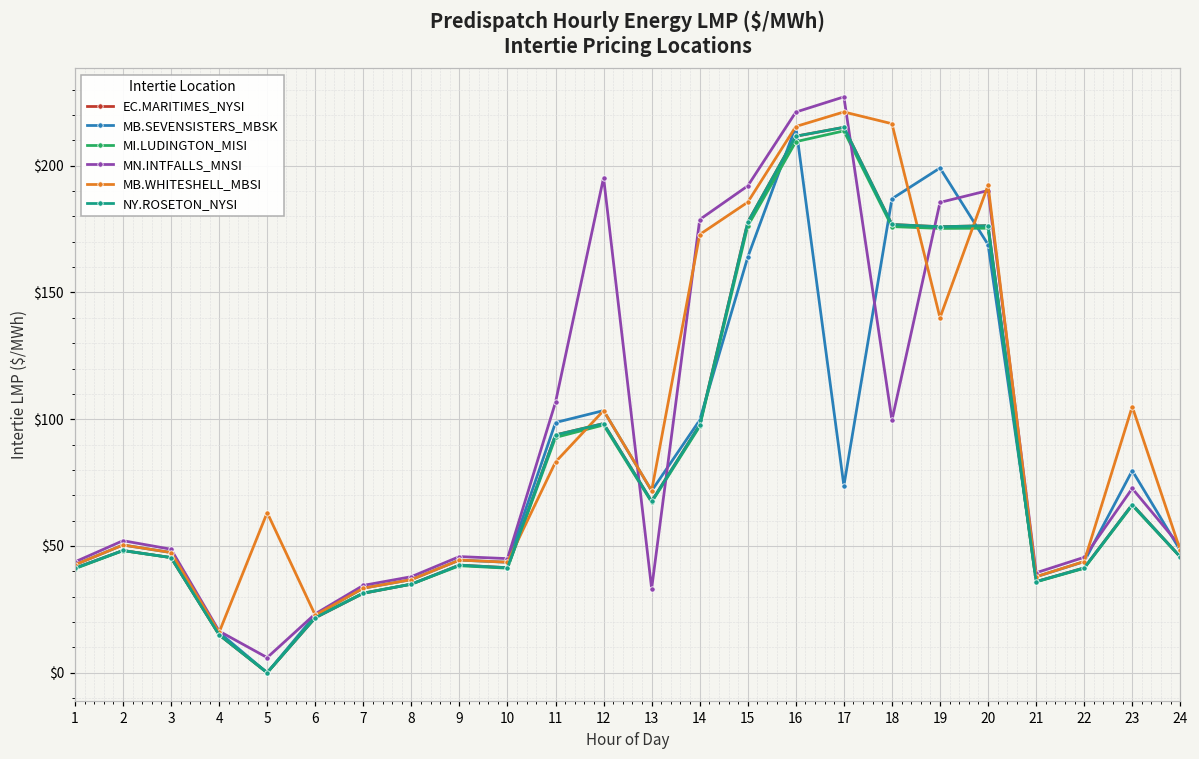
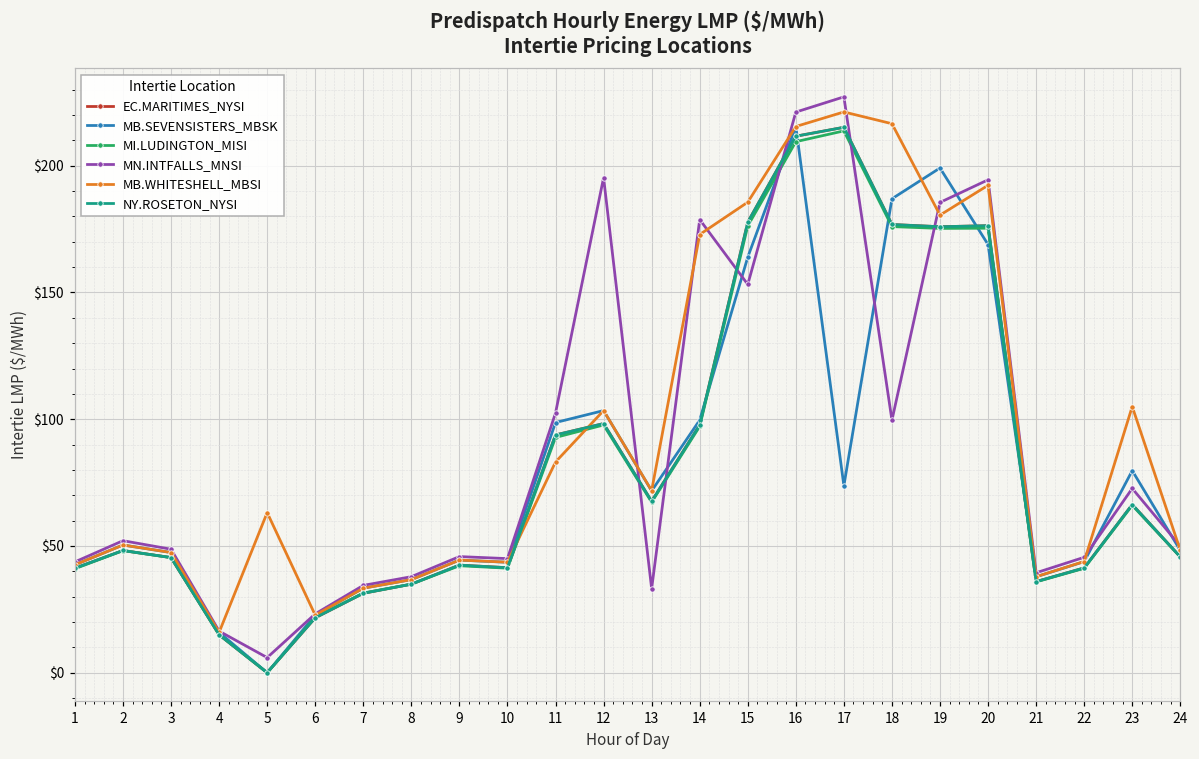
MN.INTFALLS_MNSI, 11: $107 -> $102
MN.INTFALLS_MNSI, 15: $192 -> $153
MB.WHITESHELL_MBSI, 19: $140 -> $181
MN.INTFALLS_MNSI, 20: $190 -> $194
